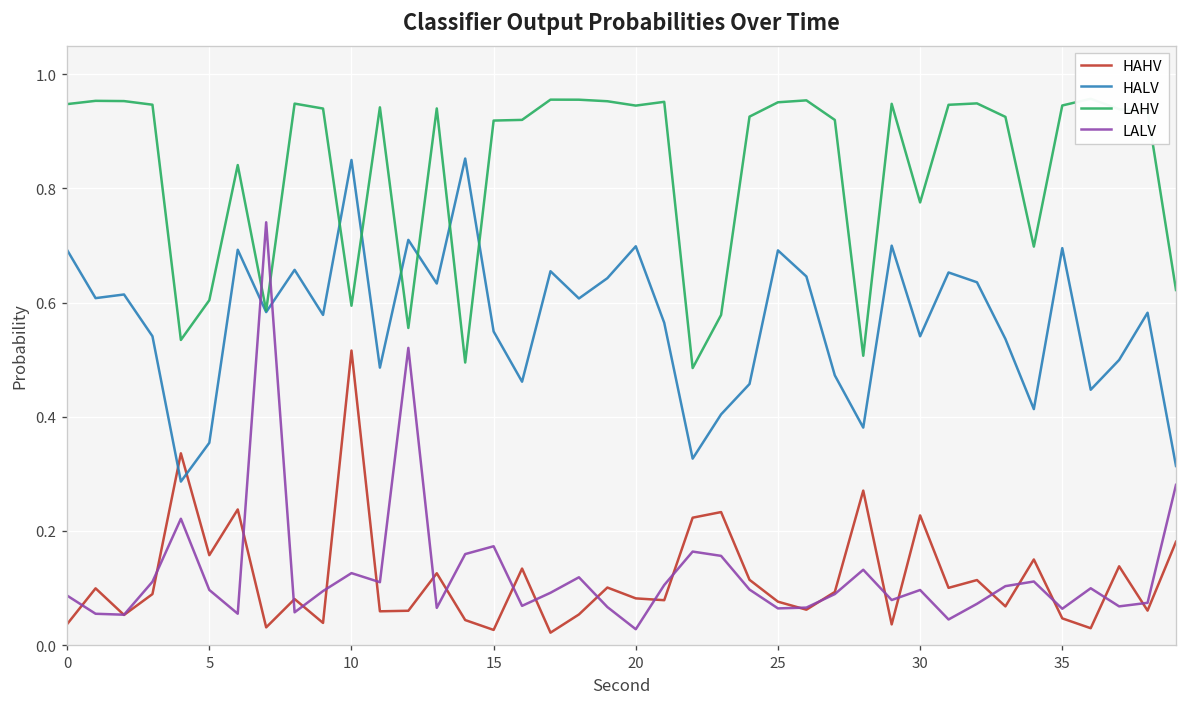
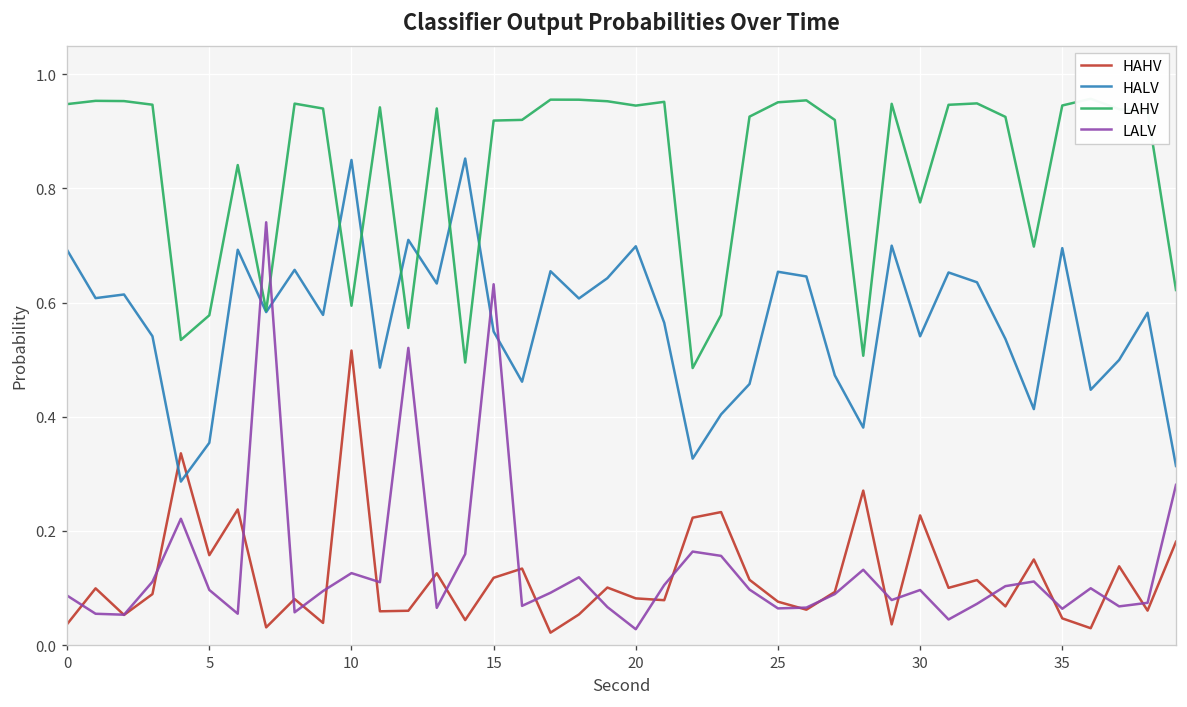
LAHV, 5: 0.60 -> 0.58
HAHV, 15: 0.03 -> 0.12
LALV, 15: 0.17 -> 0.63
HALV, 25: 0.69 -> 0.65
